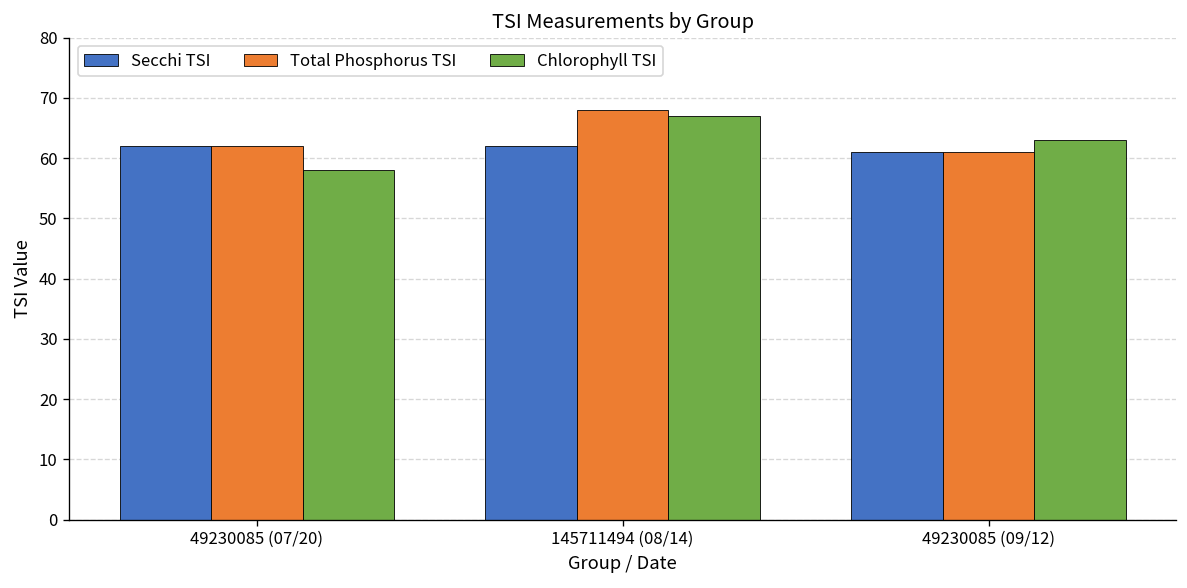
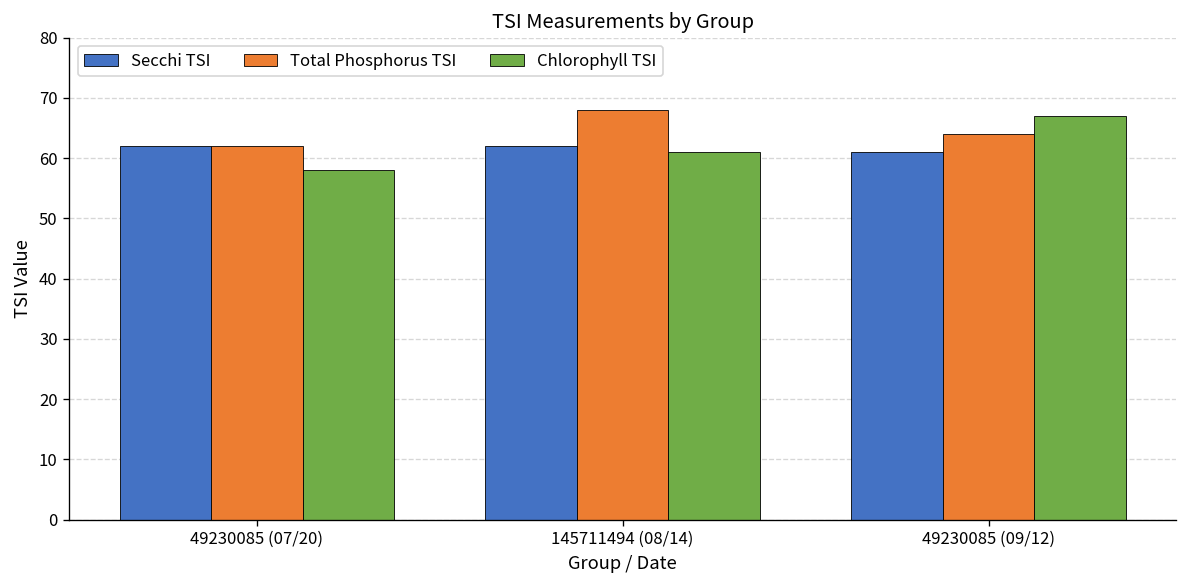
Chlorophyll TSI, 145711494 (08/14): 67 -> 61
Total Phosphorus TSI, 49230085 (09/12): 61 -> 64
Chlorophyll TSI, 49230085 (09/12): 63 -> 67
